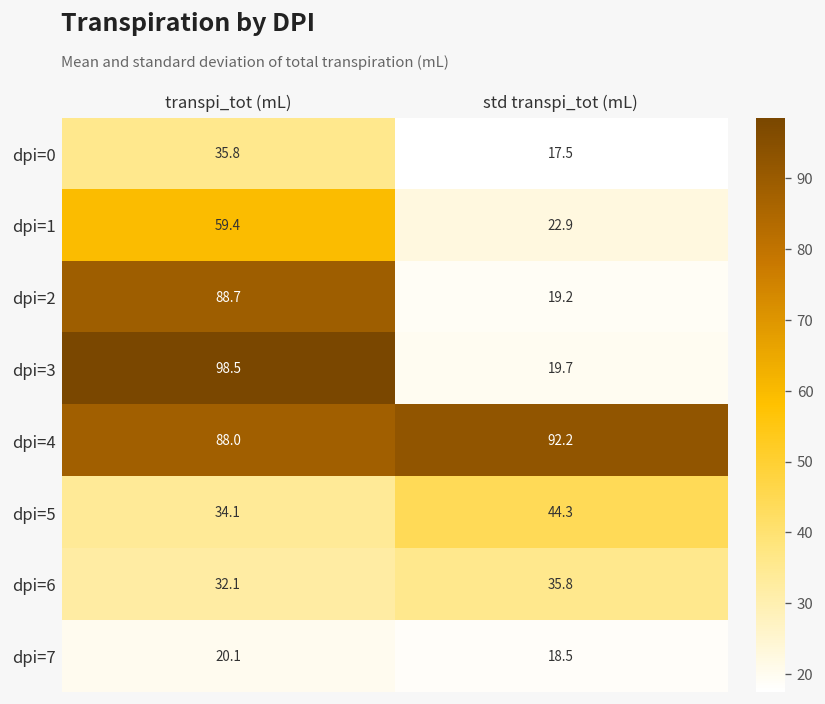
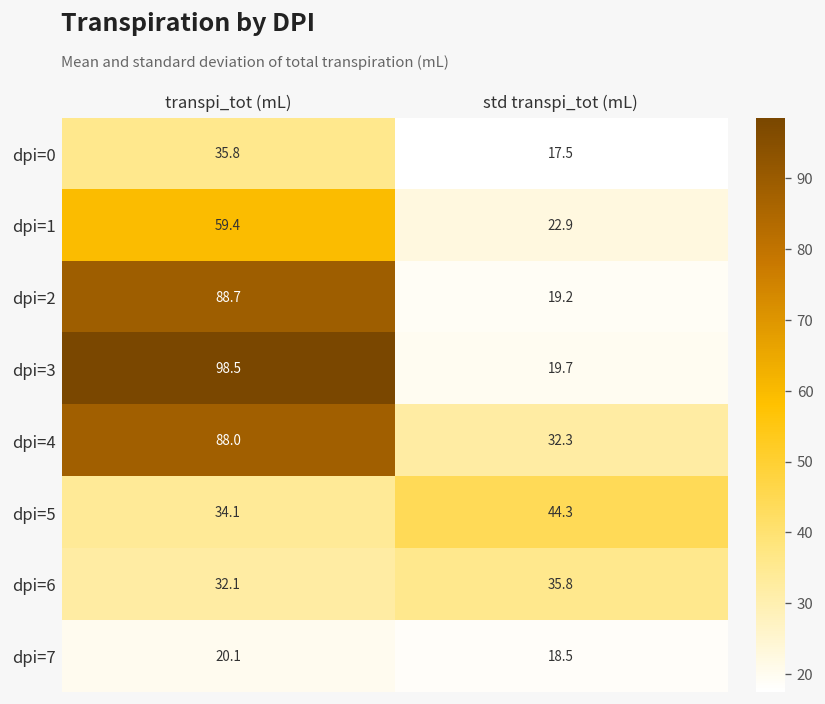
dpi=4, std transpi_tot (mL): 92.2 -> 32.3
